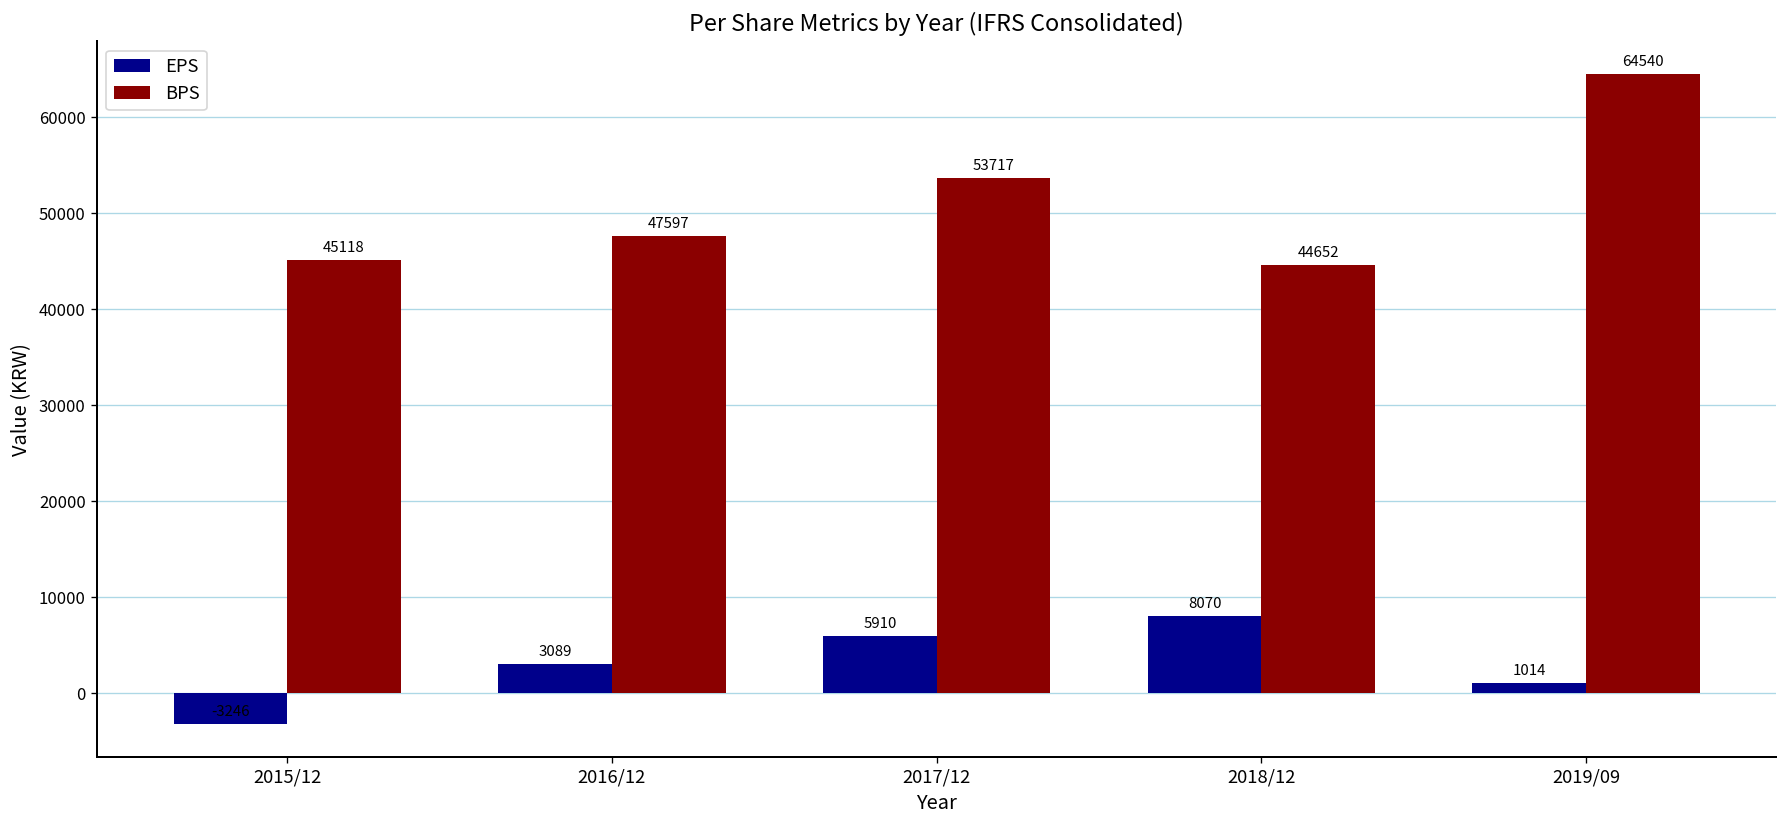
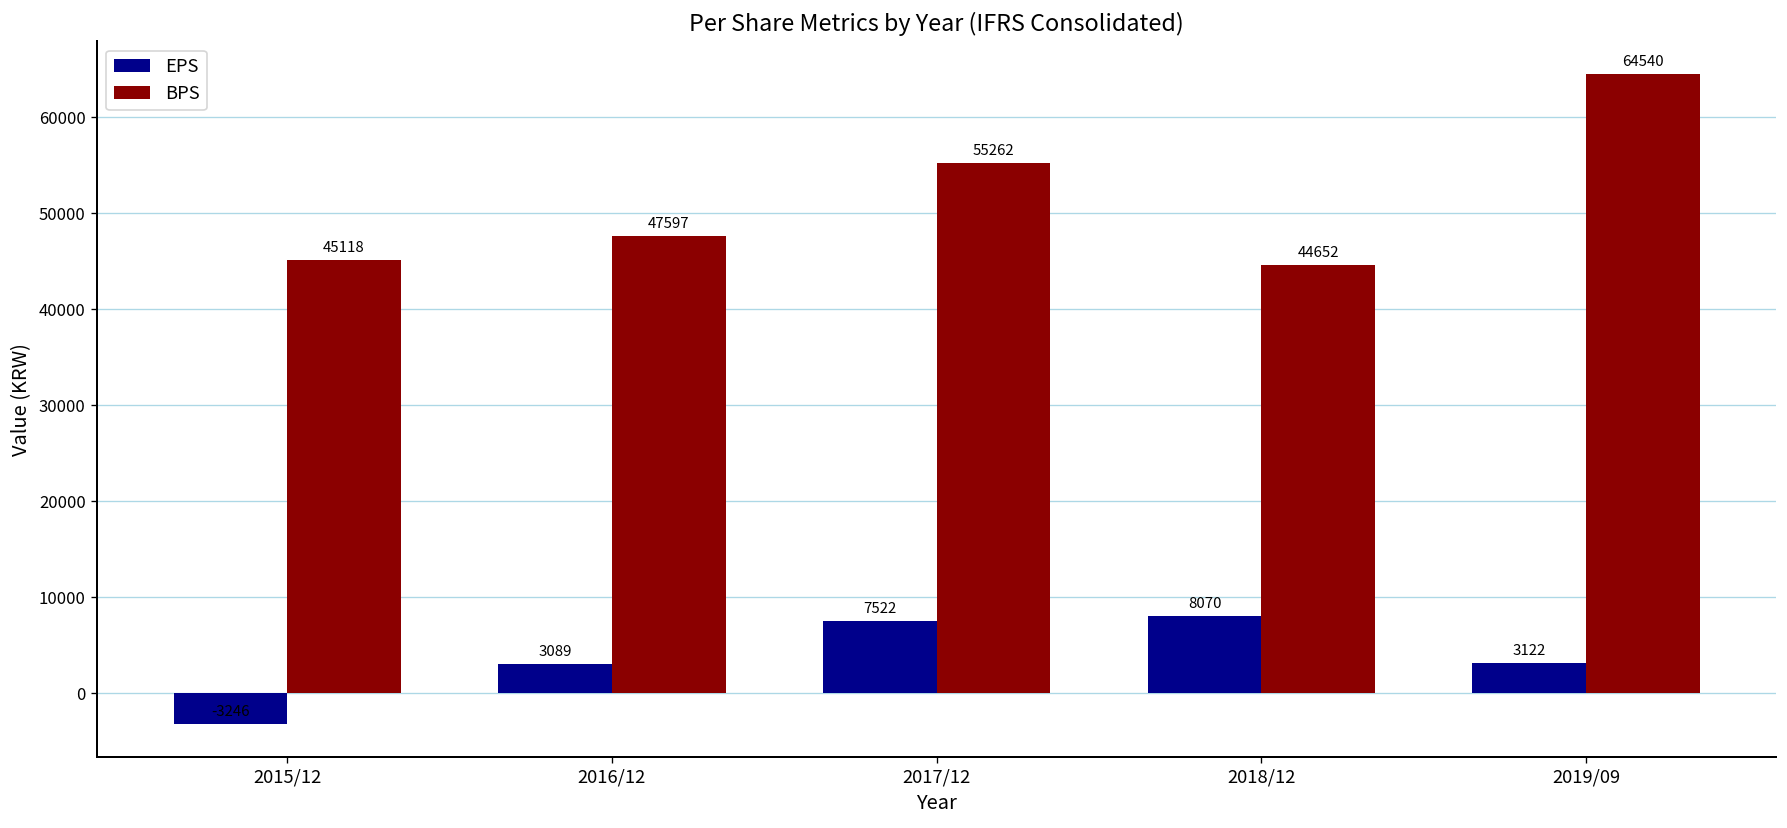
EPS, 2017/12: 5910 -> 7522
BPS, 2017/12: 53717 -> 55262
EPS, 2019/09: 1014 -> 3122
